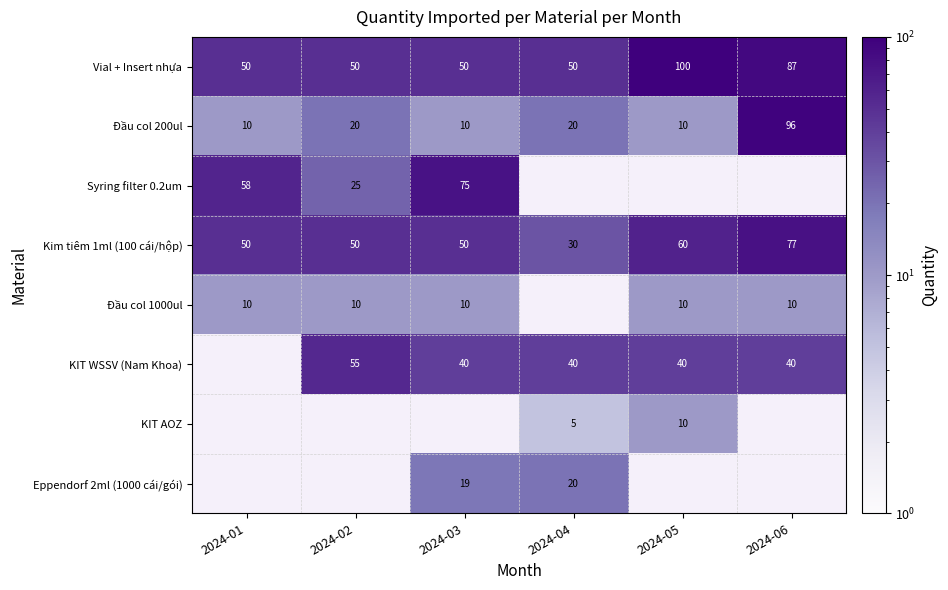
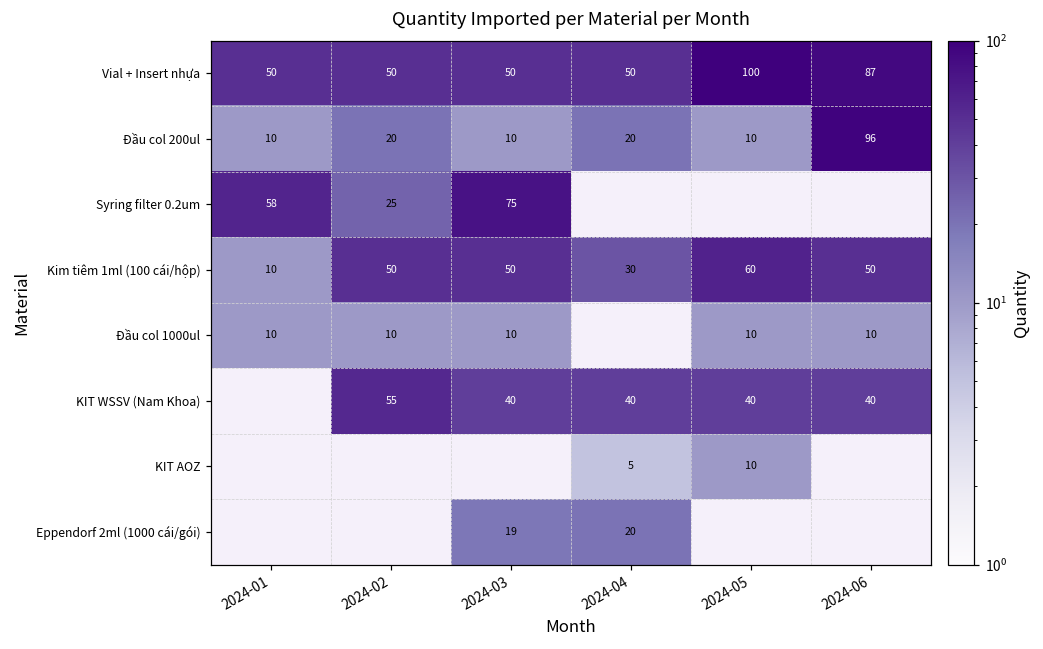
Kim tiêm 1ml (100 cái/hộp), 2024-01: 50 -> 10
Kim tiêm 1ml (100 cái/hộp), 2024-06: 77 -> 50
